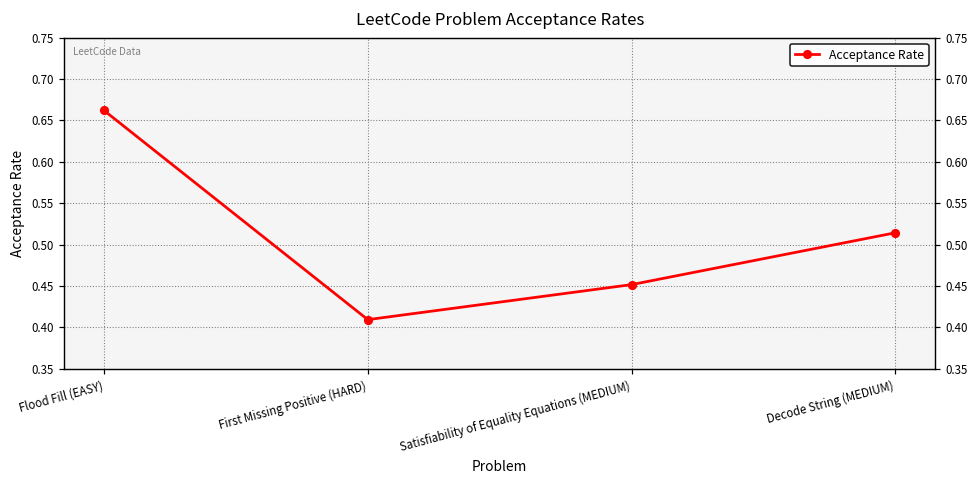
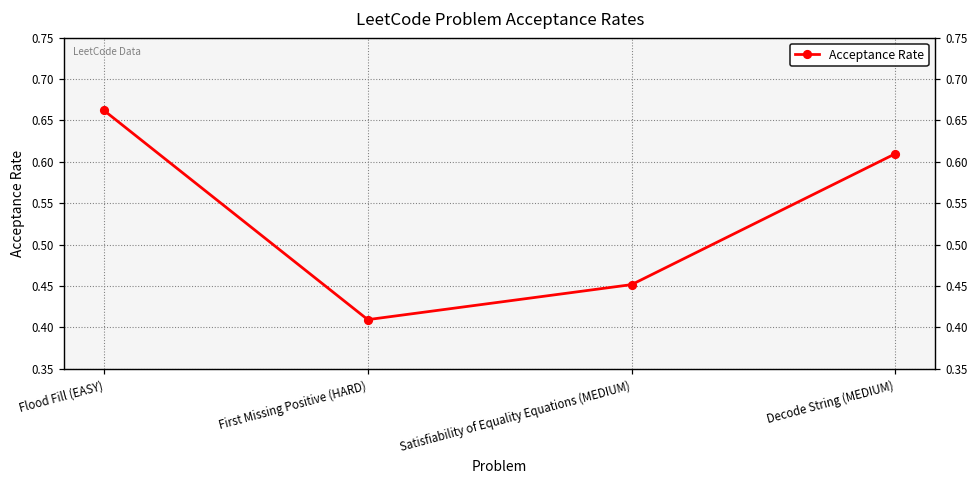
Decode String (MEDIUM): 0.51 -> 0.61
